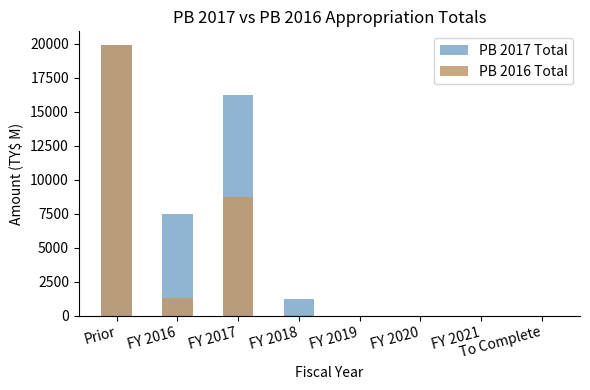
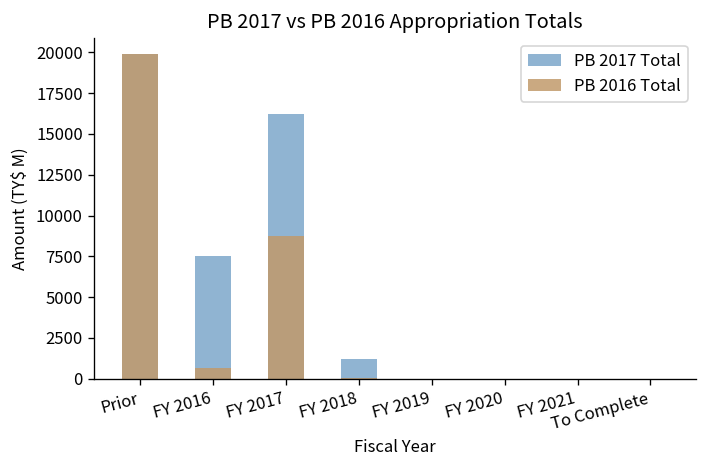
PB 2016 Total, FY 2016: 1300 -> 700
